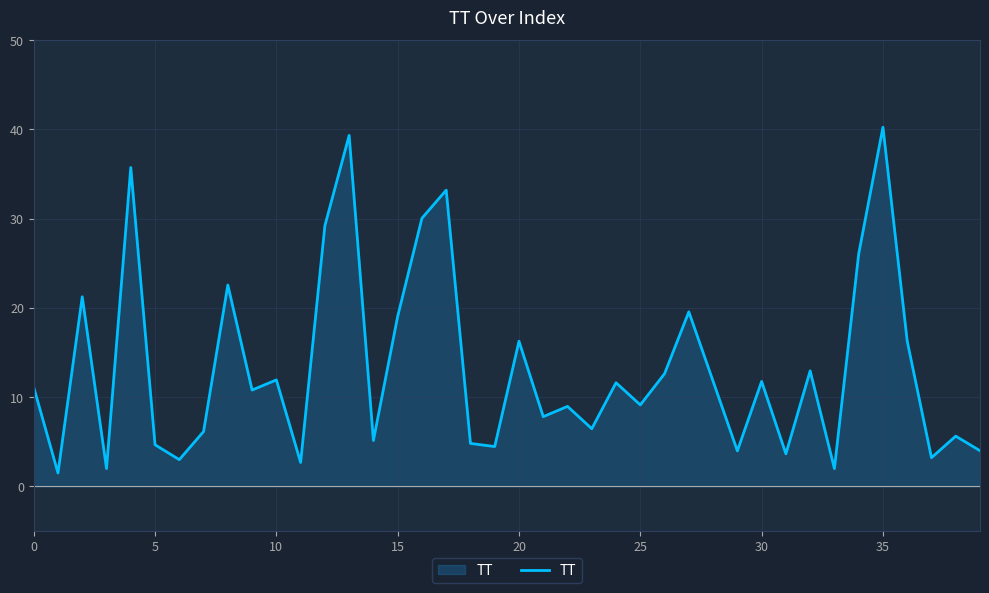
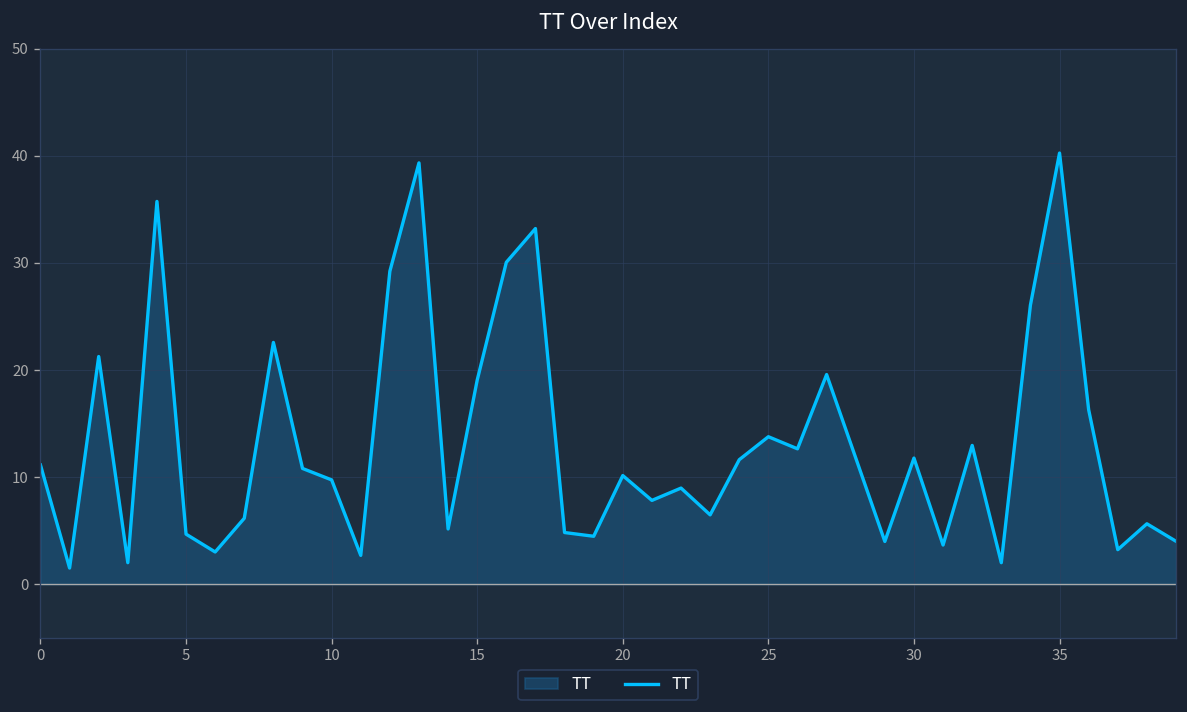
10: 12 -> 10
20: 16 -> 10
25: 9 -> 14
